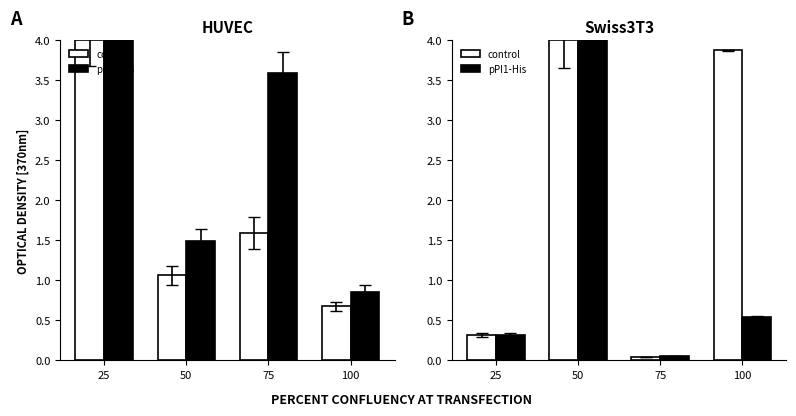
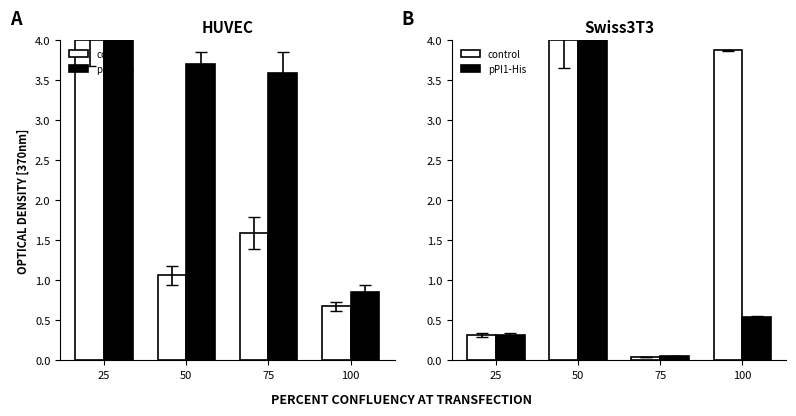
HUVEC, pPI1-His, 50: 1.5 -> 3.7
